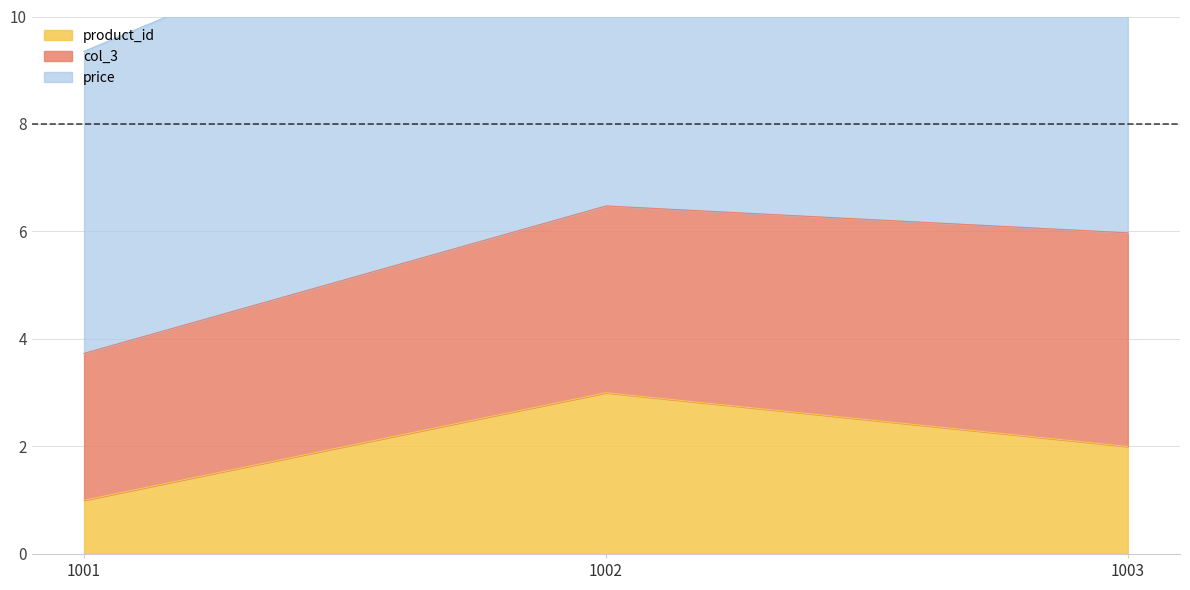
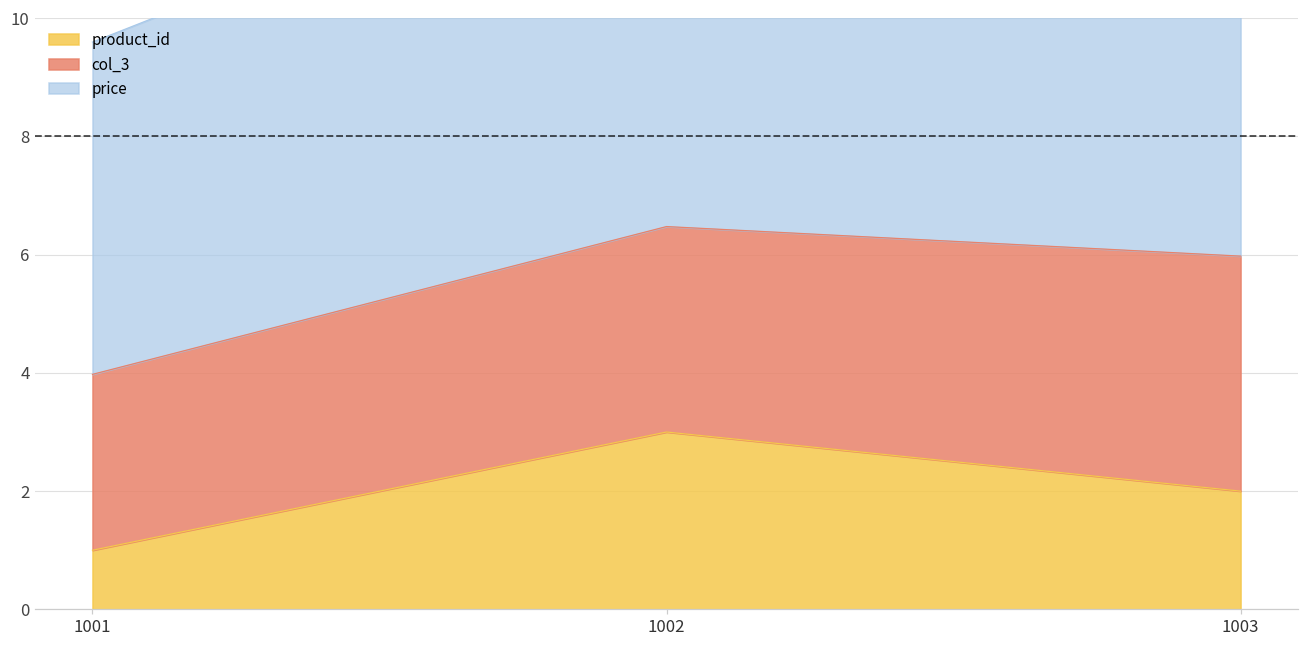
col_3, 1001: 2.7 -> 3.0
